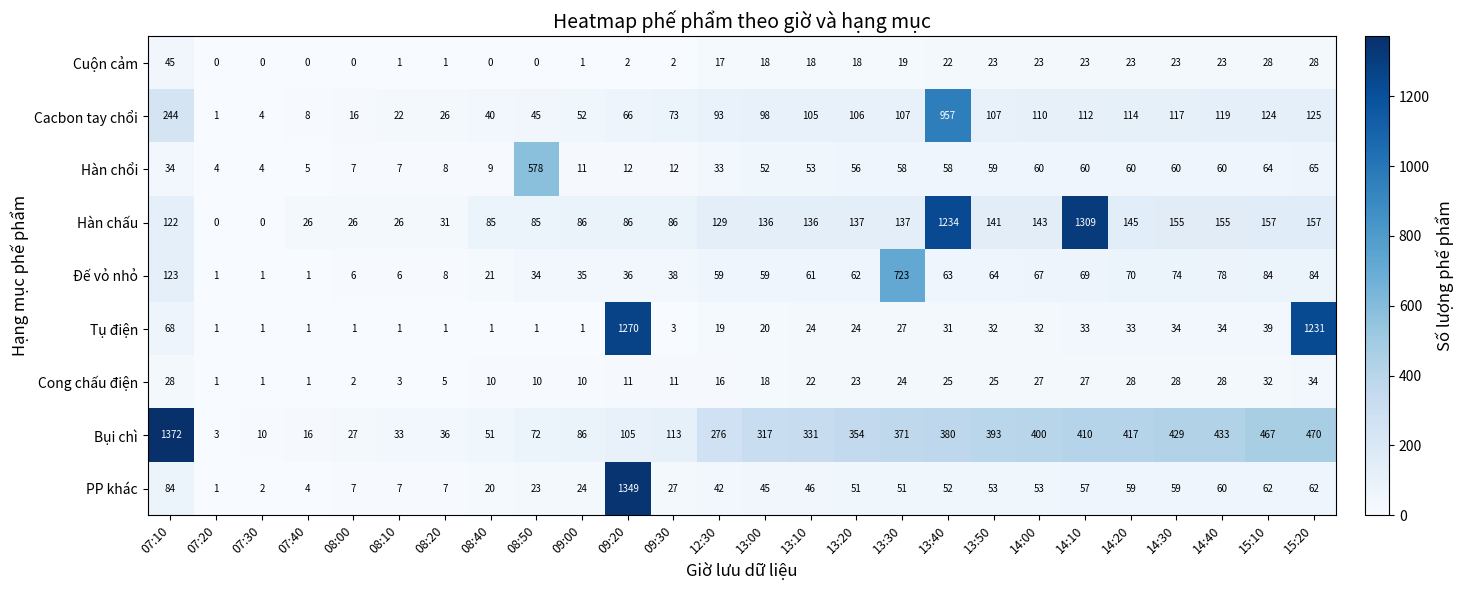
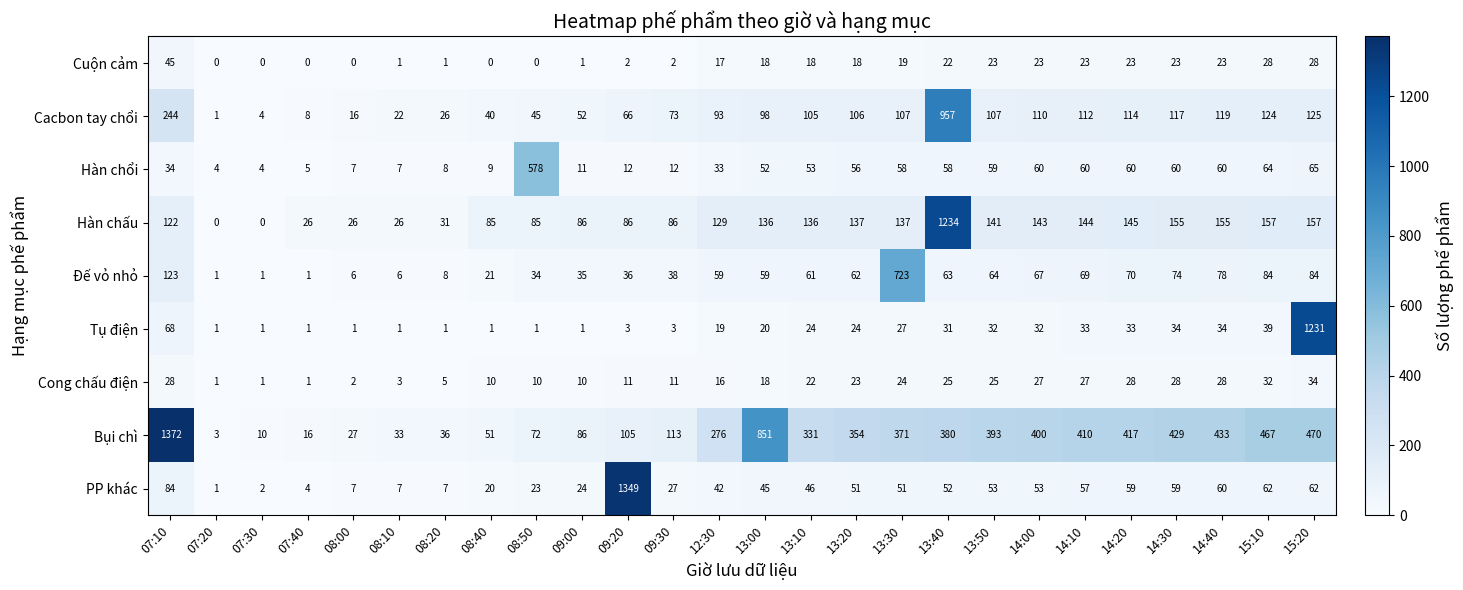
Hàn chấu, 14:10: 1309 -> 144
Tụ điện, 09:20: 1270 -> 3
Bụi chì, 13:00: 317 -> 851
